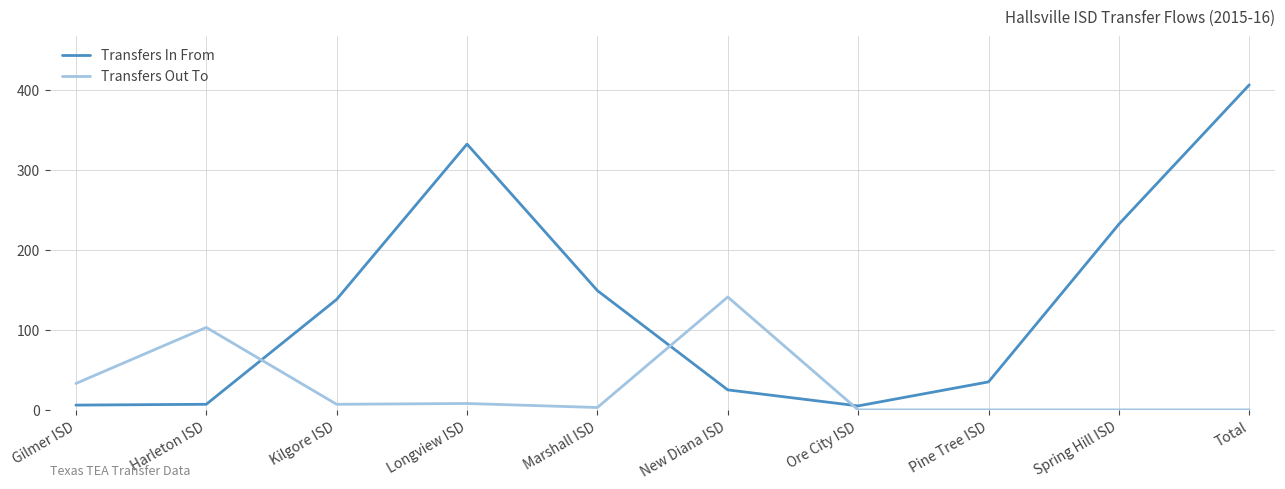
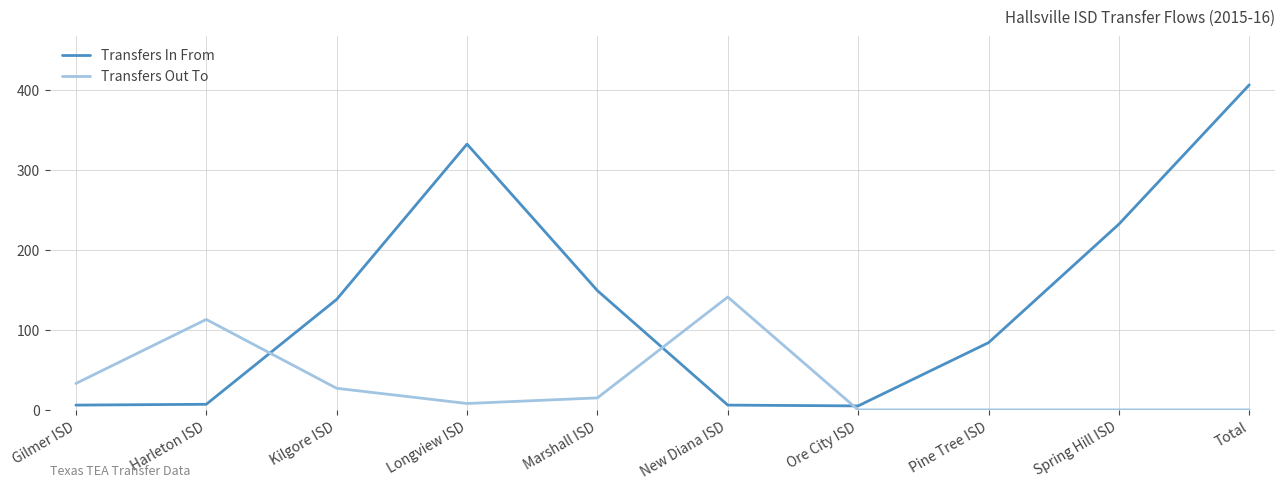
Transfers Out To, Harleton ISD: 100 -> 110
Transfers Out To, Kilgore ISD: 10 -> 30
Transfers Out To, Marshall ISD: 0 -> 20
Transfers In From, New Diana ISD: 30 -> 10
Transfers In From, Pine Tree ISD: 40 -> 80
